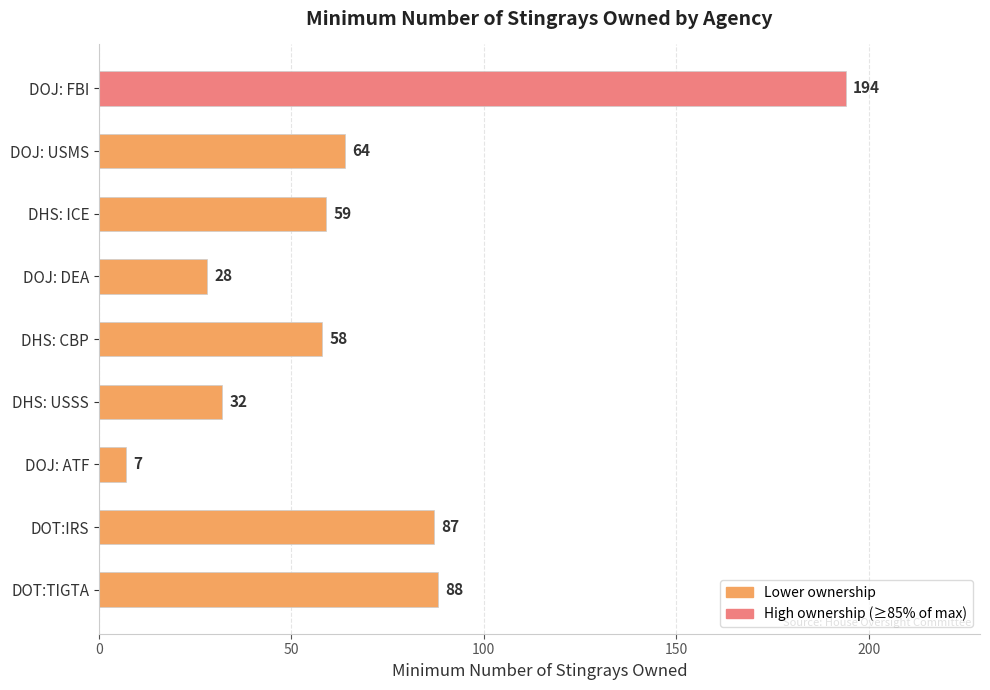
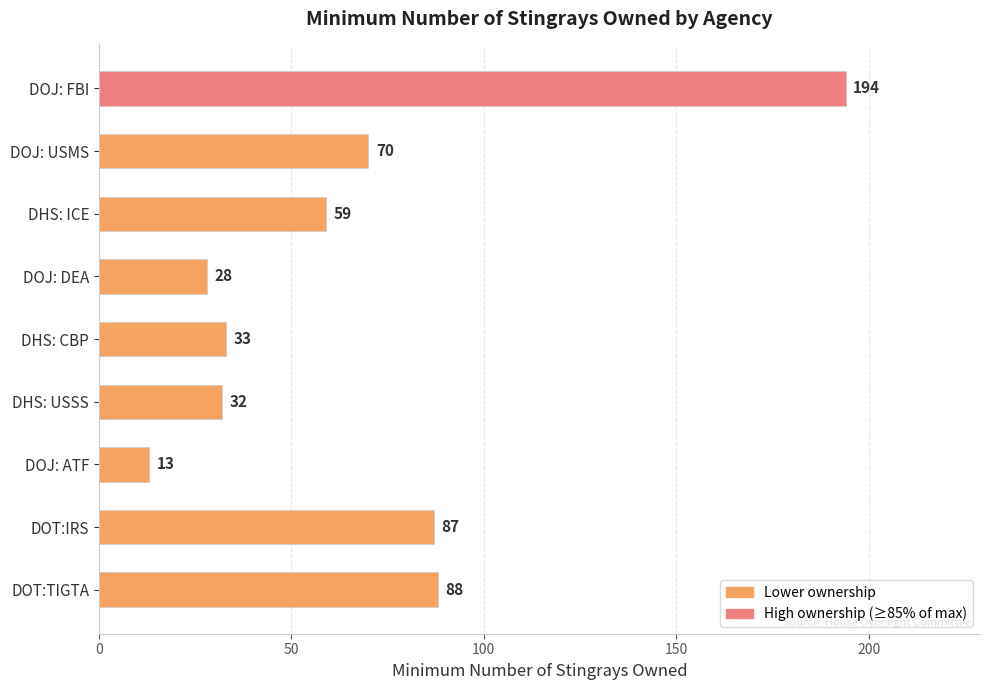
DOJ: USMS: 64 -> 70
DHS: CBP: 58 -> 33
DOJ: ATF: 7 -> 13
